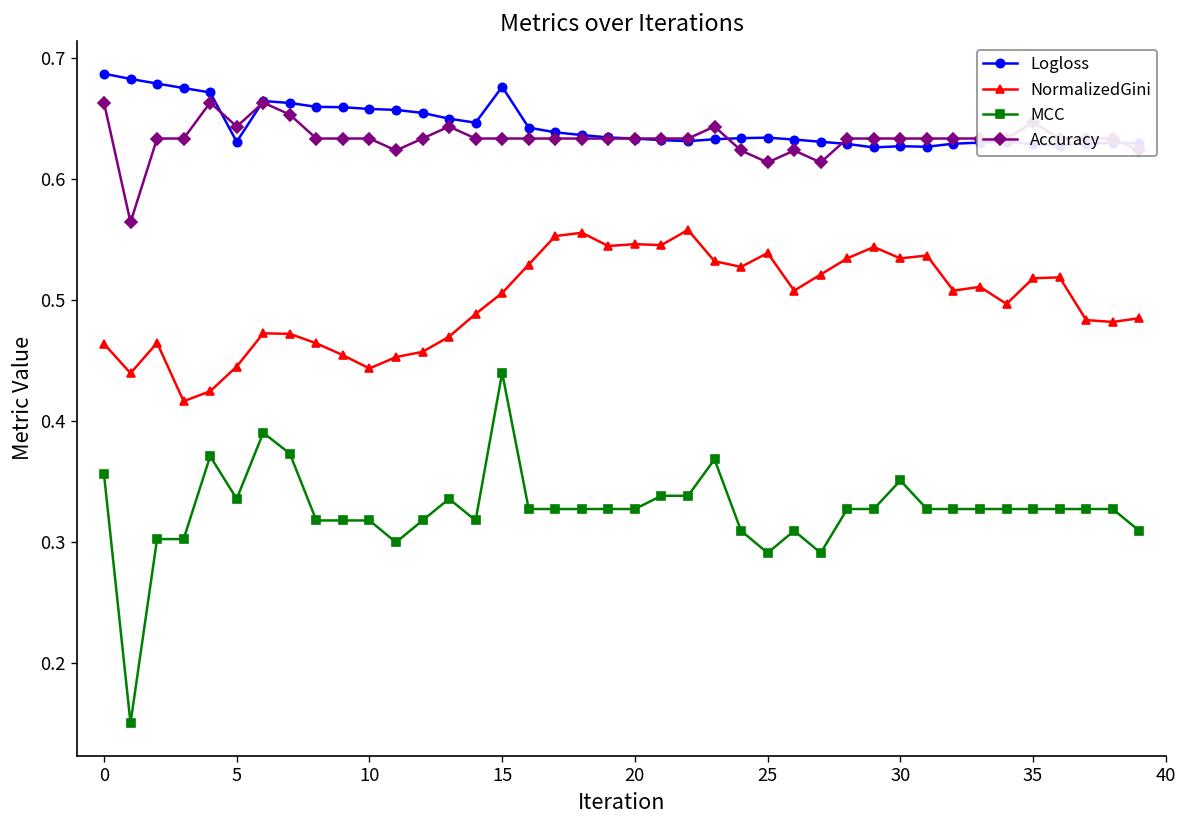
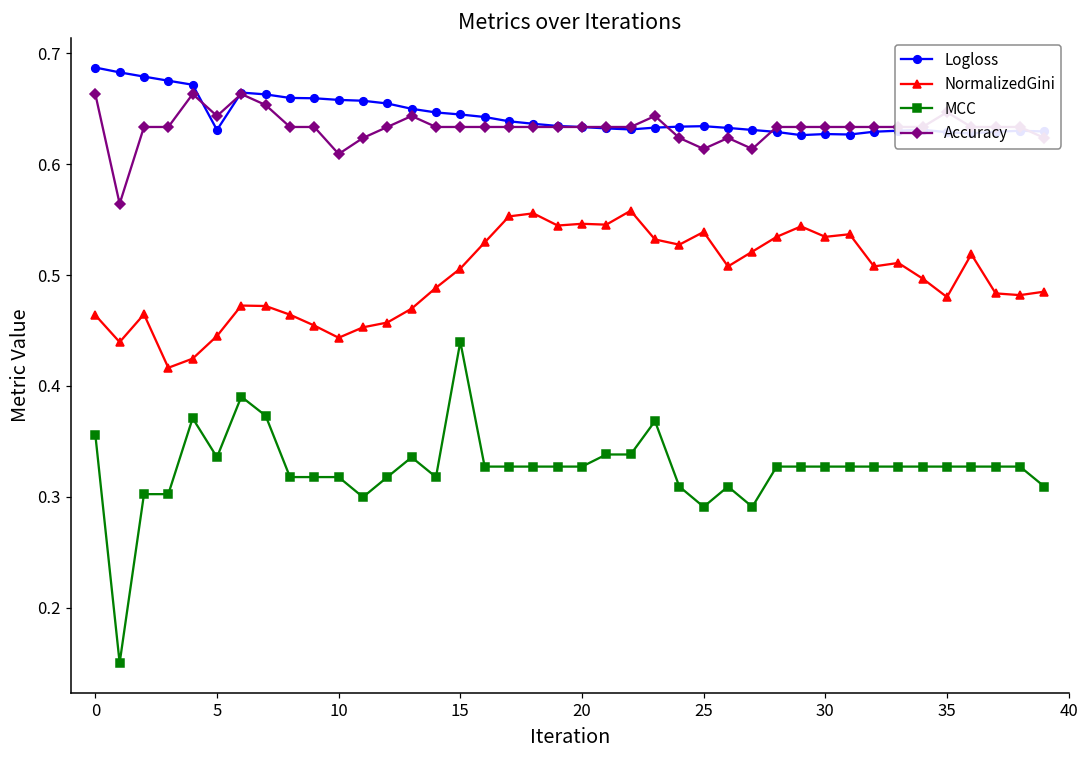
Accuracy, 10: 0.634 -> 0.609
Logloss, 15: 0.676 -> 0.645
MCC, 30: 0.351 -> 0.327
NormalizedGini, 35: 0.518 -> 0.480
